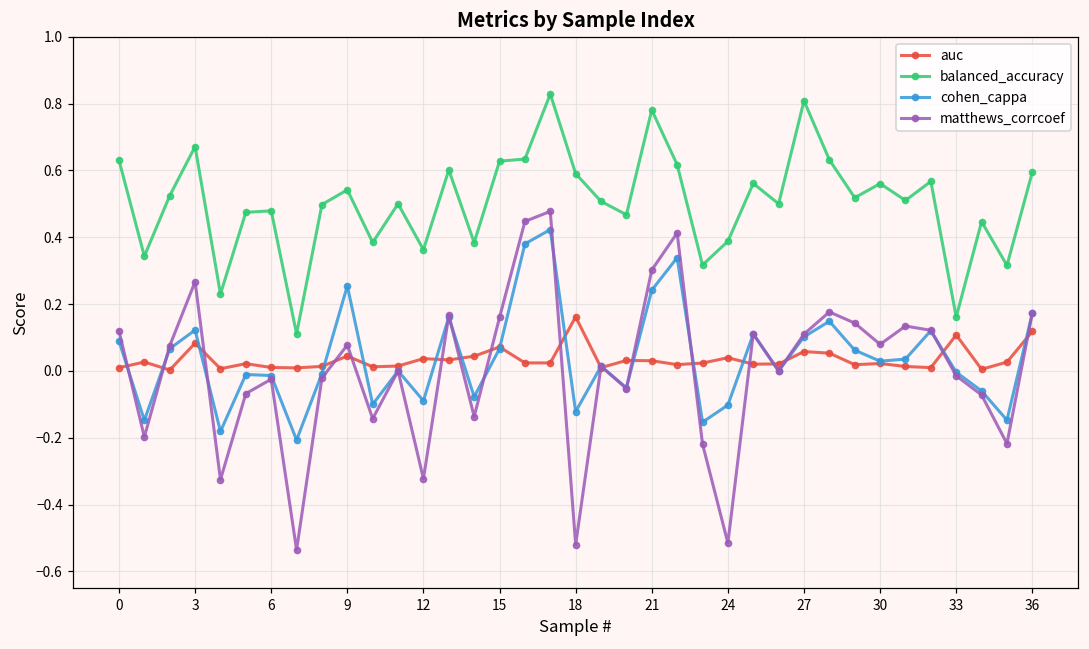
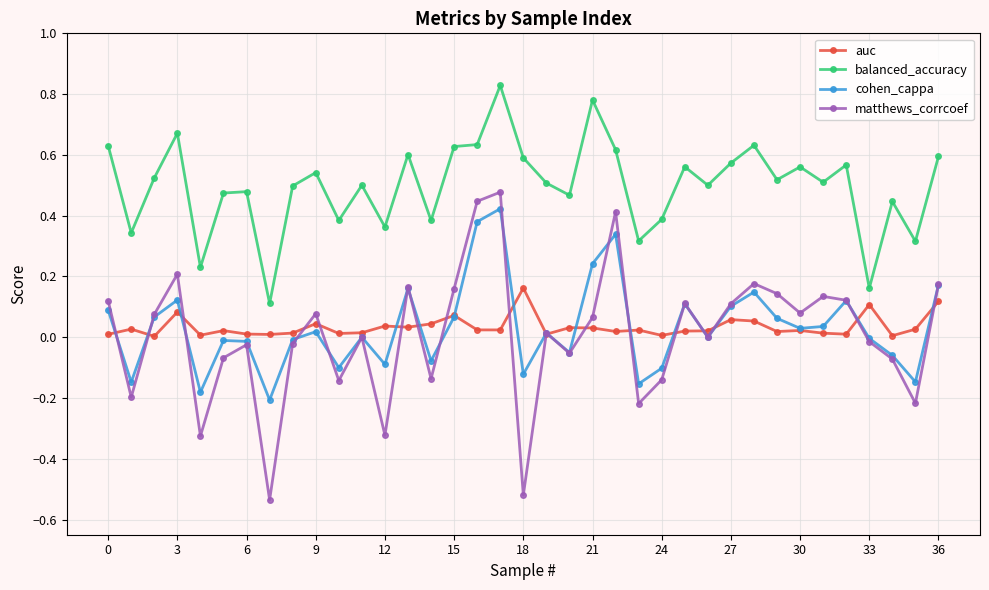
matthews_corrcoef, 3: 0.27 -> 0.21
cohen_cappa, 9: 0.25 -> 0.02
matthews_corrcoef, 21: 0.30 -> 0.07
auc, 24: 0.04 -> 0.01
matthews_corrcoef, 24: -0.51 -> -0.14
balanced_accuracy, 27: 0.81 -> 0.57
